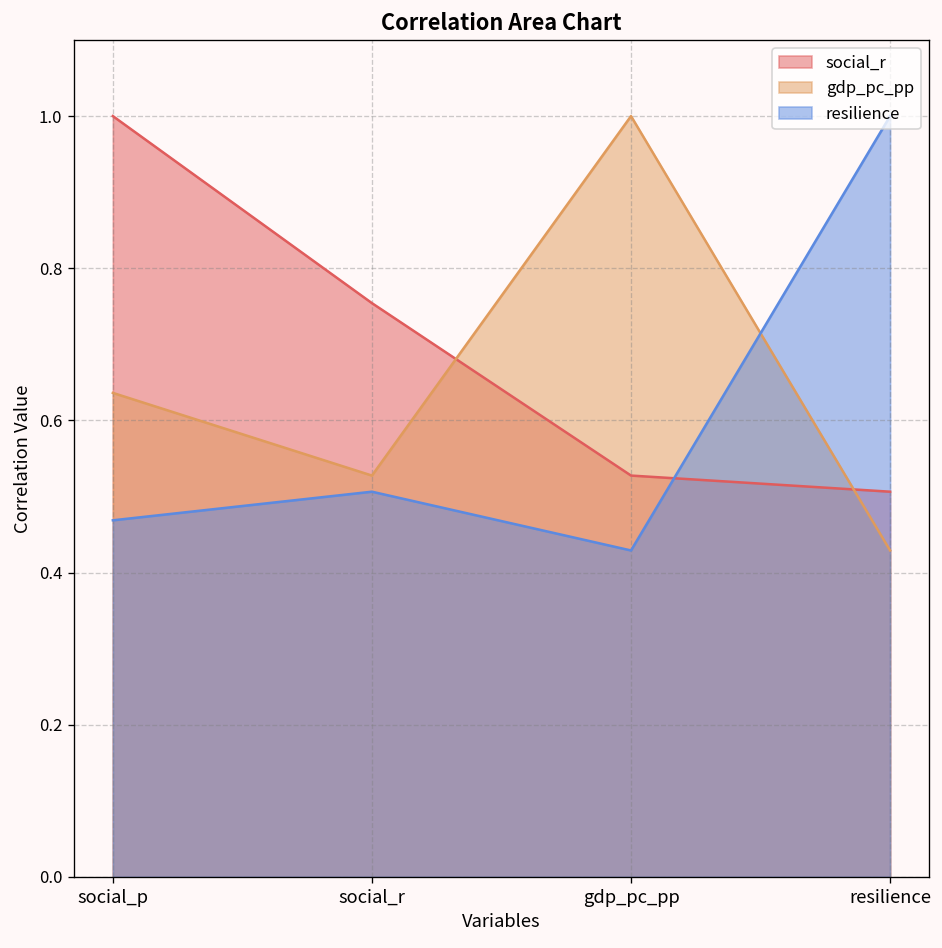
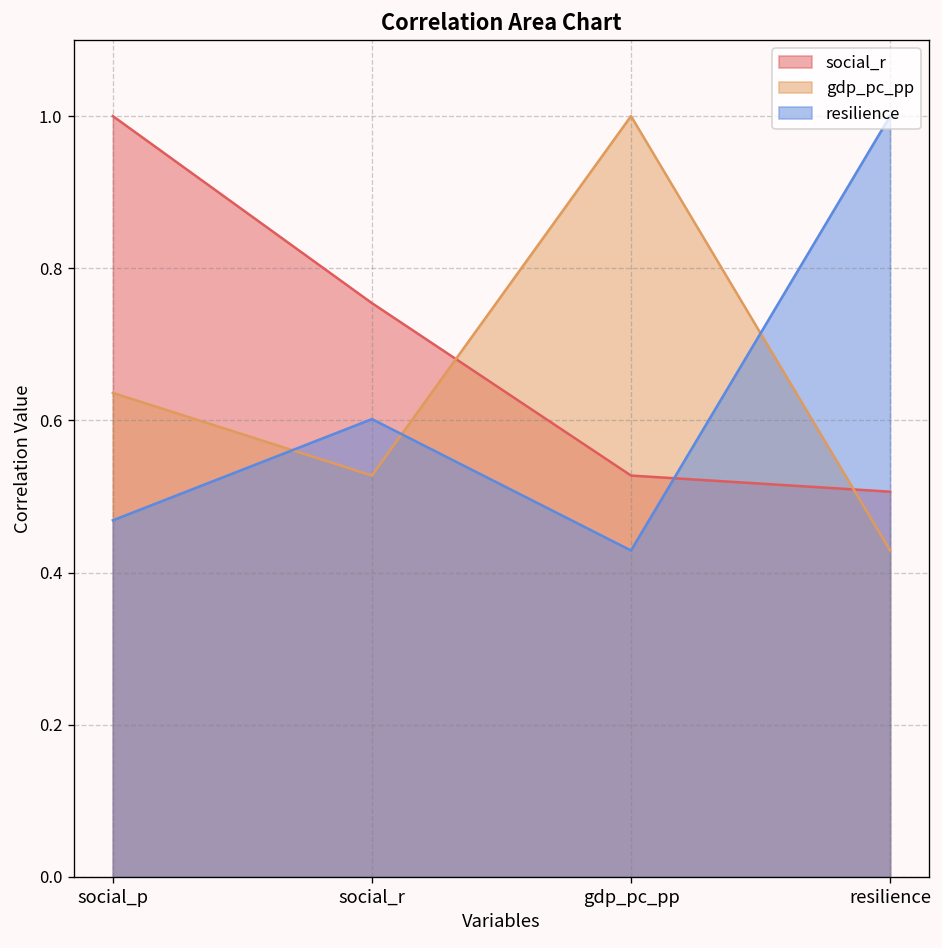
resilience, social_r: 0.51 -> 0.60
